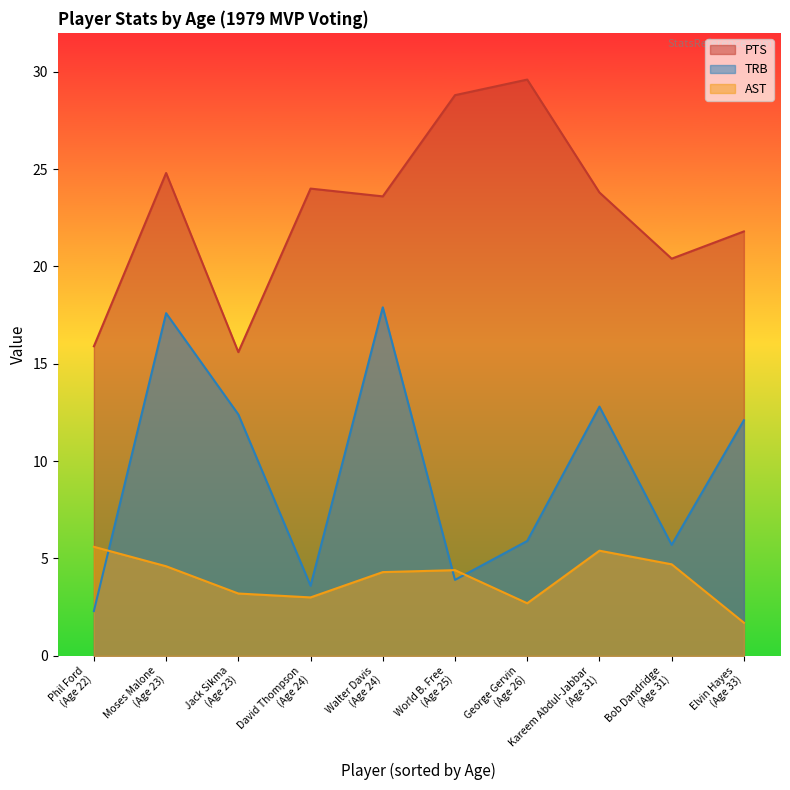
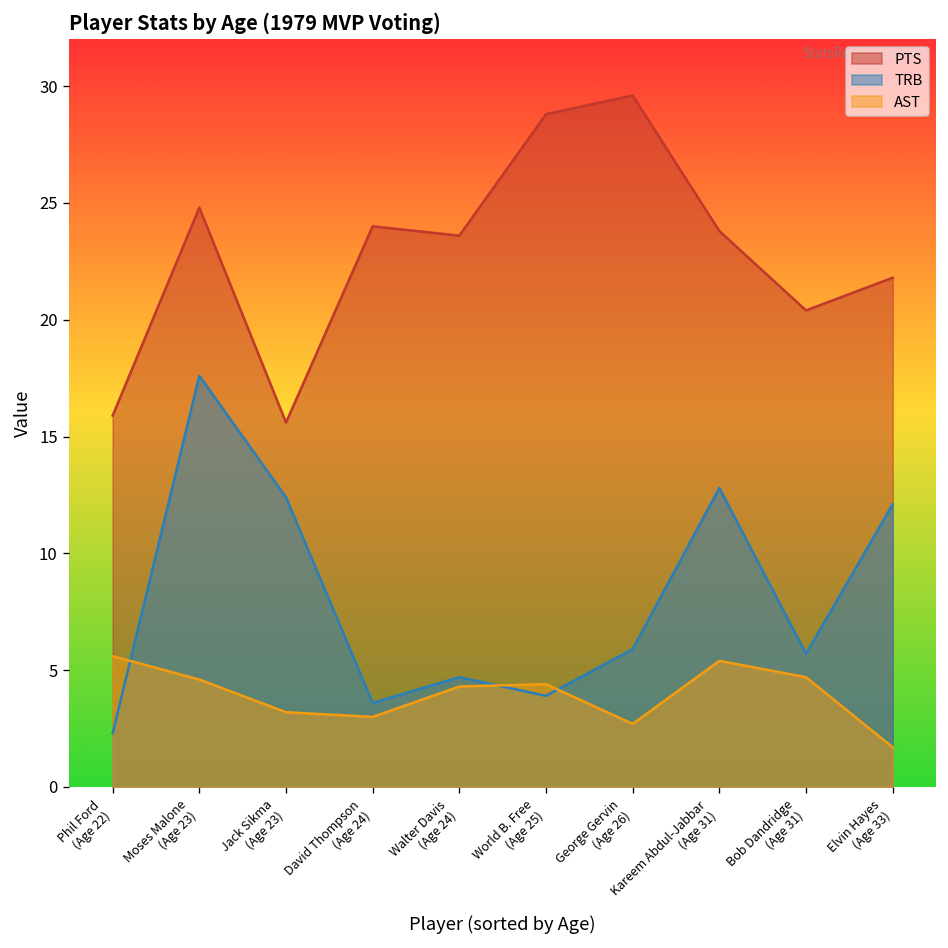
TRB, Walter Davis (Age 24): 17.9 -> 4.7
